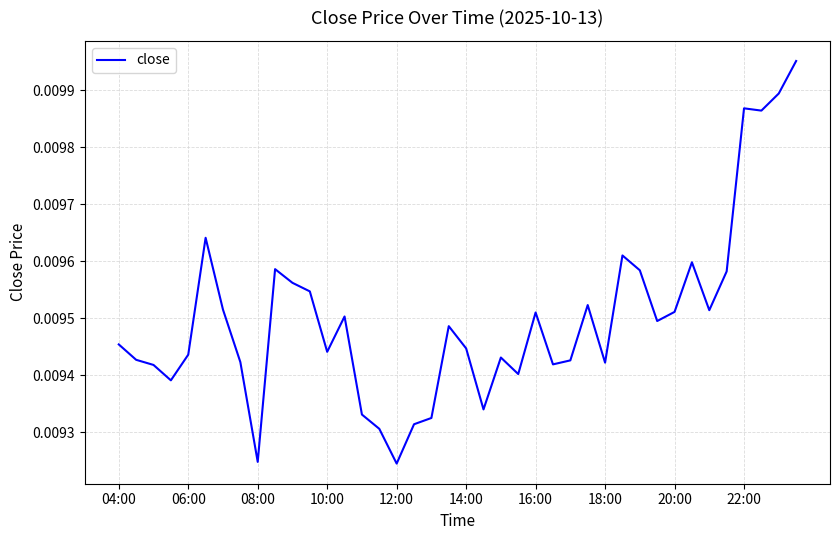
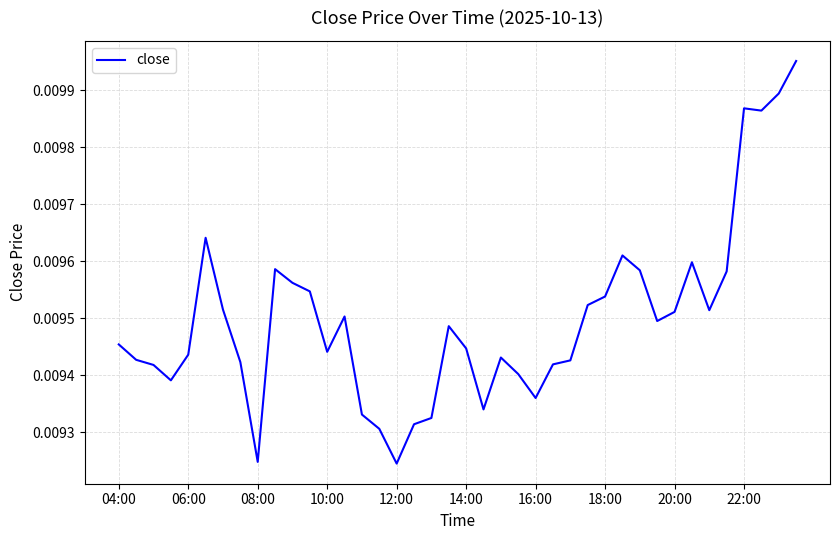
16:00: 0.00951 -> 0.00936
18:00: 0.00942 -> 0.00954
